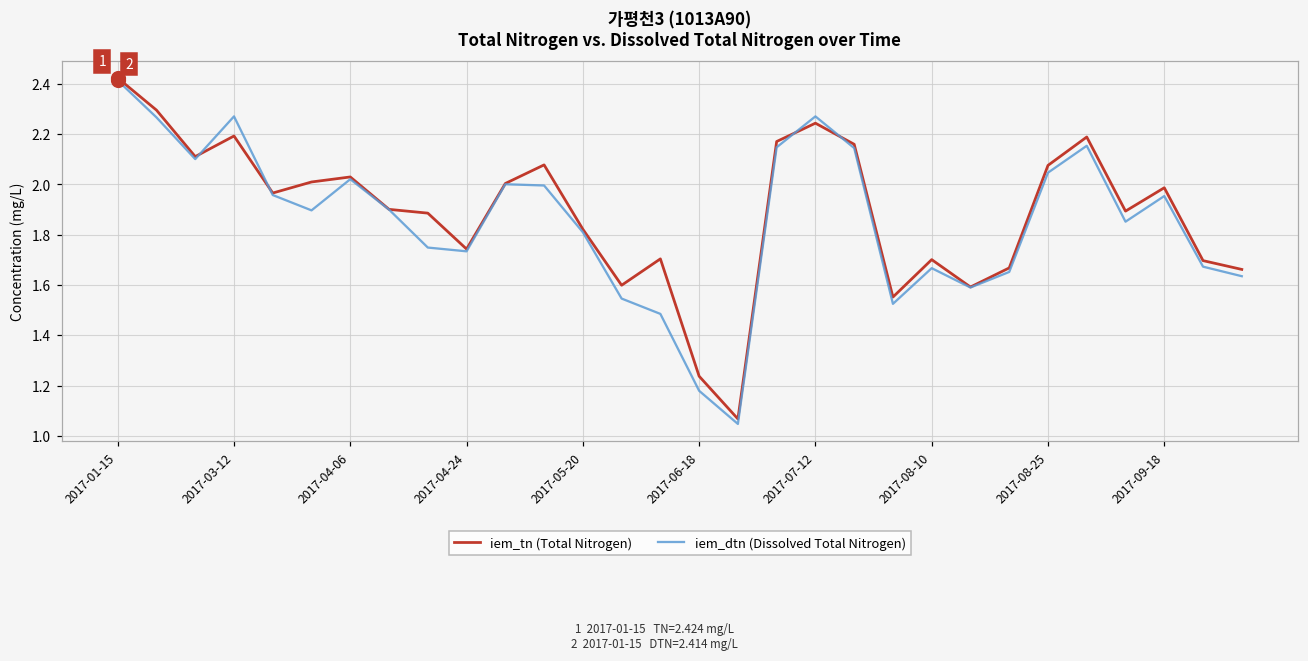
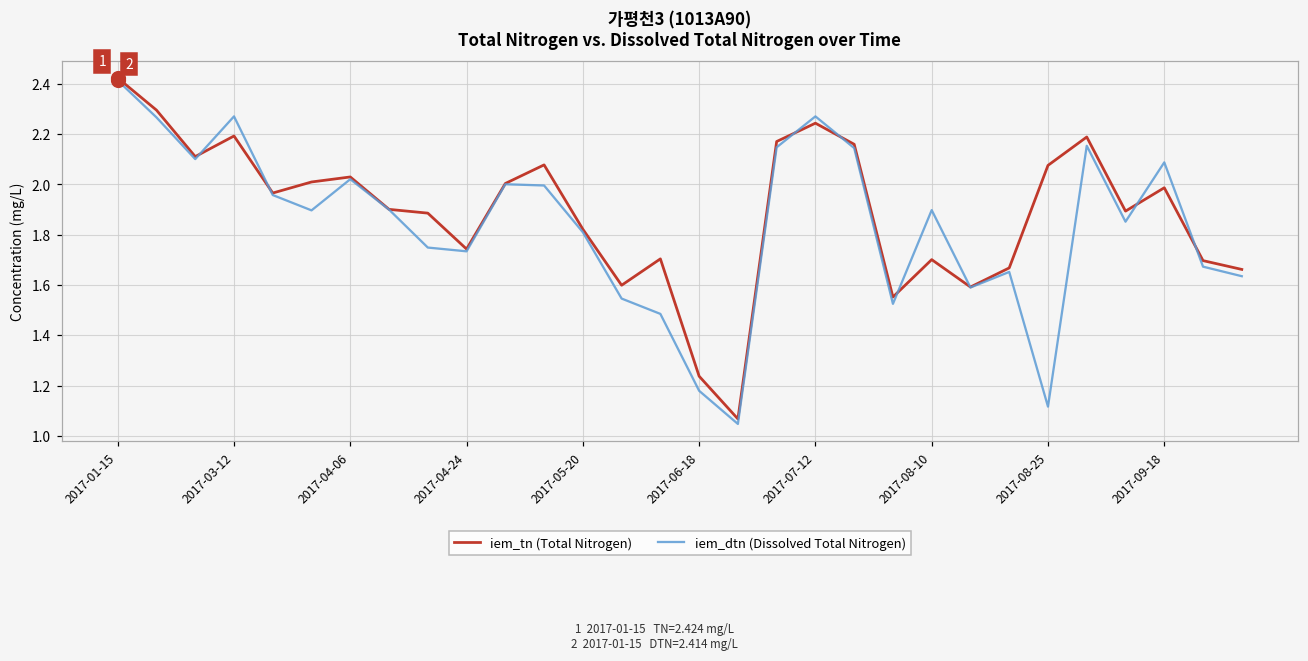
iem_dtn (Dissolved Total Nitrogen), 2017-08-10: 1.67 -> 1.90
iem_dtn (Dissolved Total Nitrogen), 2017-08-25: 2.05 -> 1.12
iem_dtn (Dissolved Total Nitrogen), 2017-09-18: 1.95 -> 2.09
